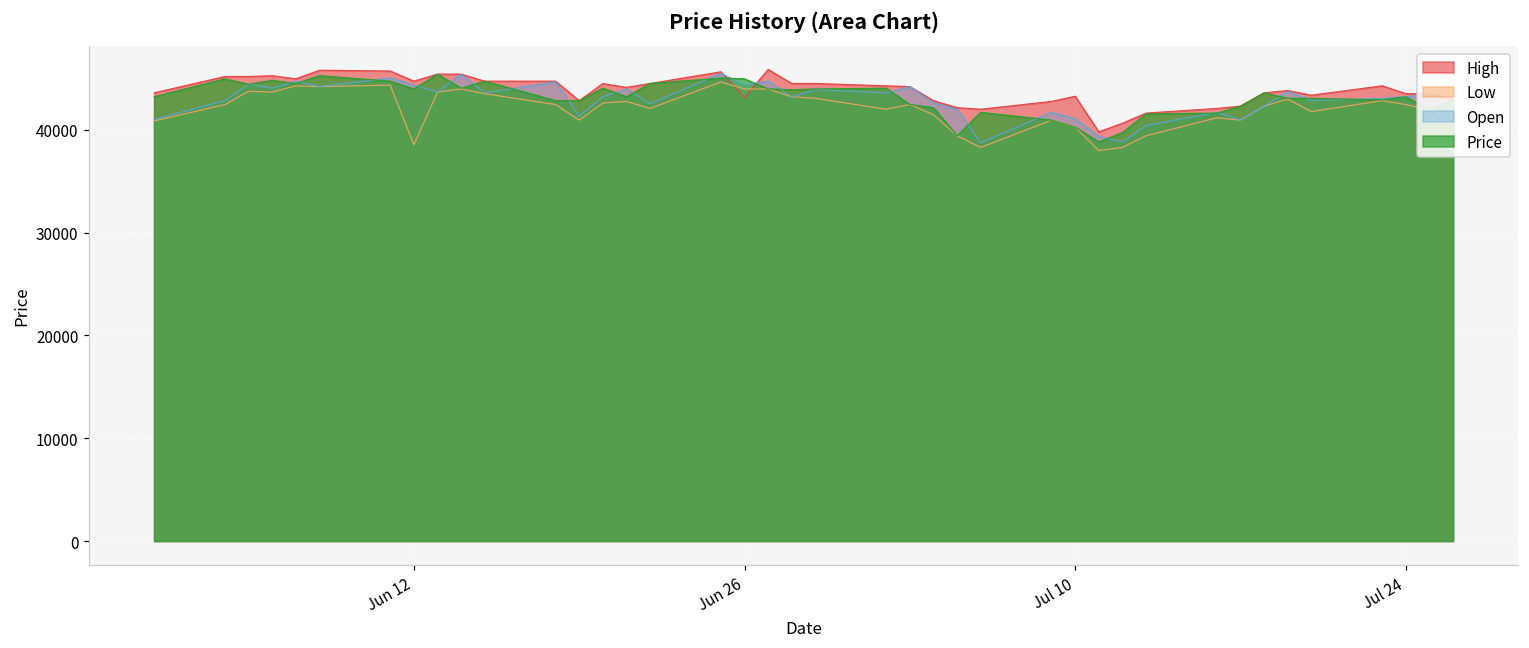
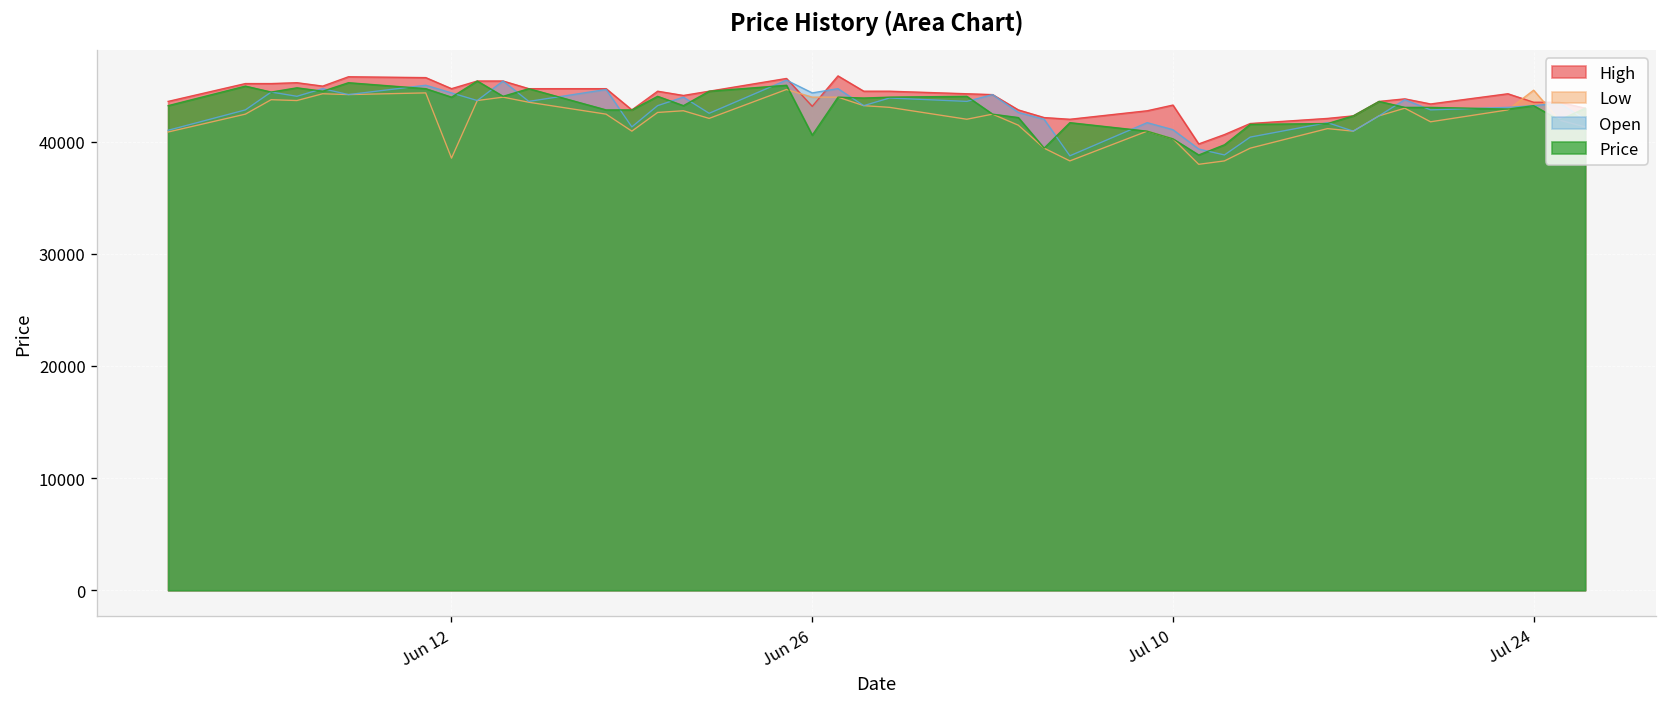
Price, Jun 26: 45000 -> 41000
Low, Jul 24: 42000 -> 45000
